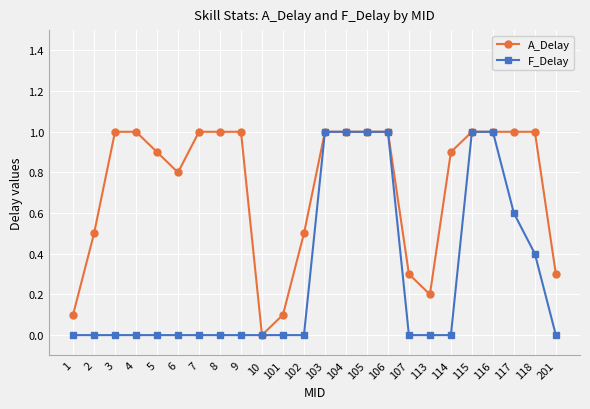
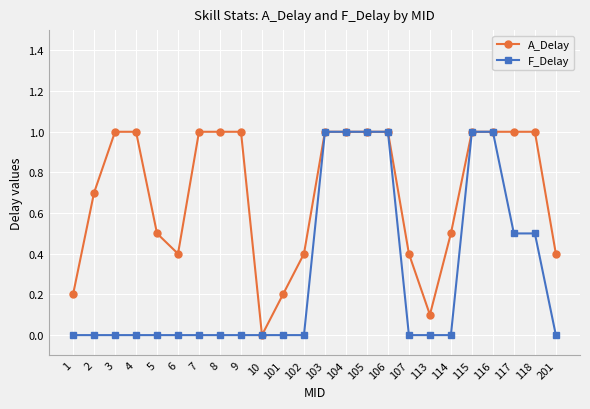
A_Delay, 1: 0.1 -> 0.2
A_Delay, 2: 0.5 -> 0.7
A_Delay, 5: 0.9 -> 0.5
A_Delay, 6: 0.8 -> 0.4
A_Delay, 101: 0.1 -> 0.2
A_Delay, 102: 0.5 -> 0.4
A_Delay, 107: 0.3 -> 0.4
A_Delay, 113: 0.2 -> 0.1
A_Delay, 114: 0.9 -> 0.5
F_Delay, 117: 0.6 -> 0.5
F_Delay, 118: 0.4 -> 0.5
A_Delay, 201: 0.3 -> 0.4
